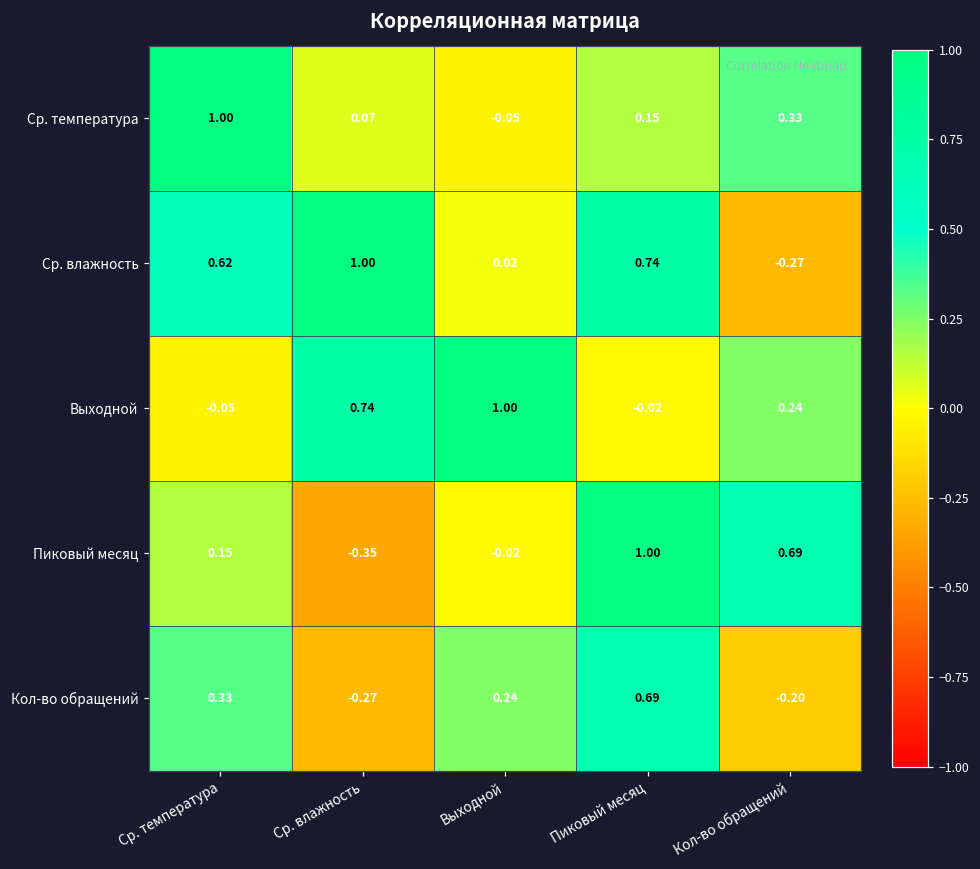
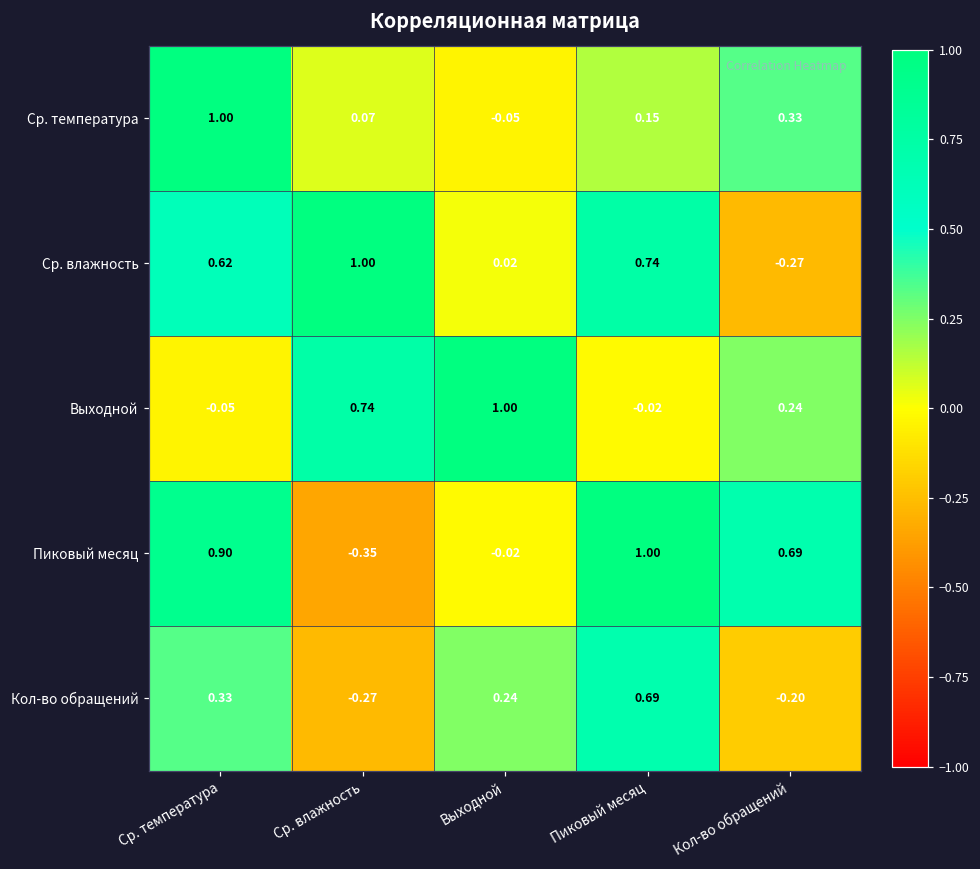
Пиковый месяц, Ср. температура: 0.15 -> 0.90
